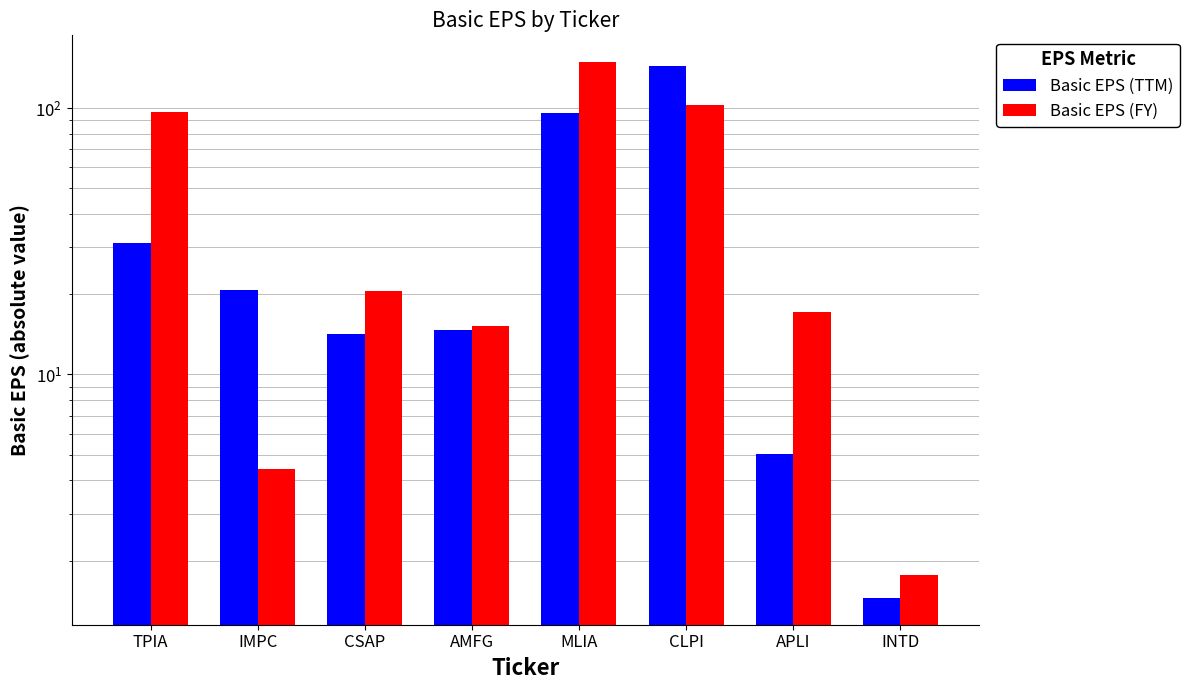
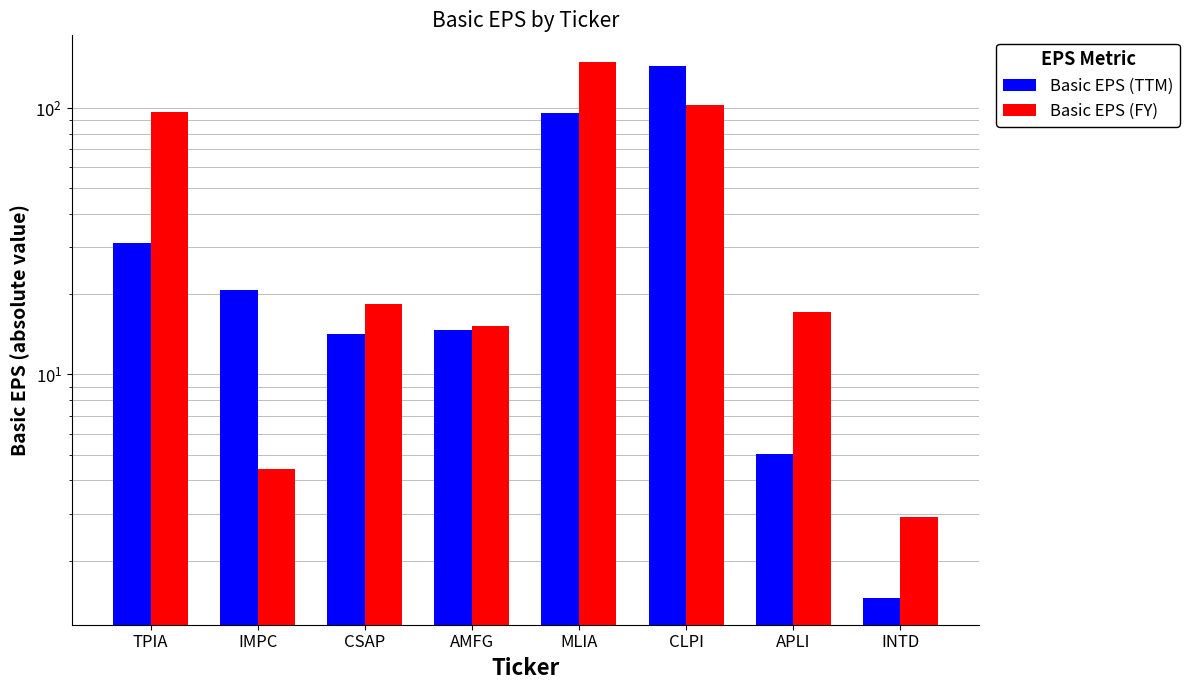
Basic EPS (FY), CSAP: 21 -> 18
Basic EPS (FY), INTD: 1.8 -> 2.9
